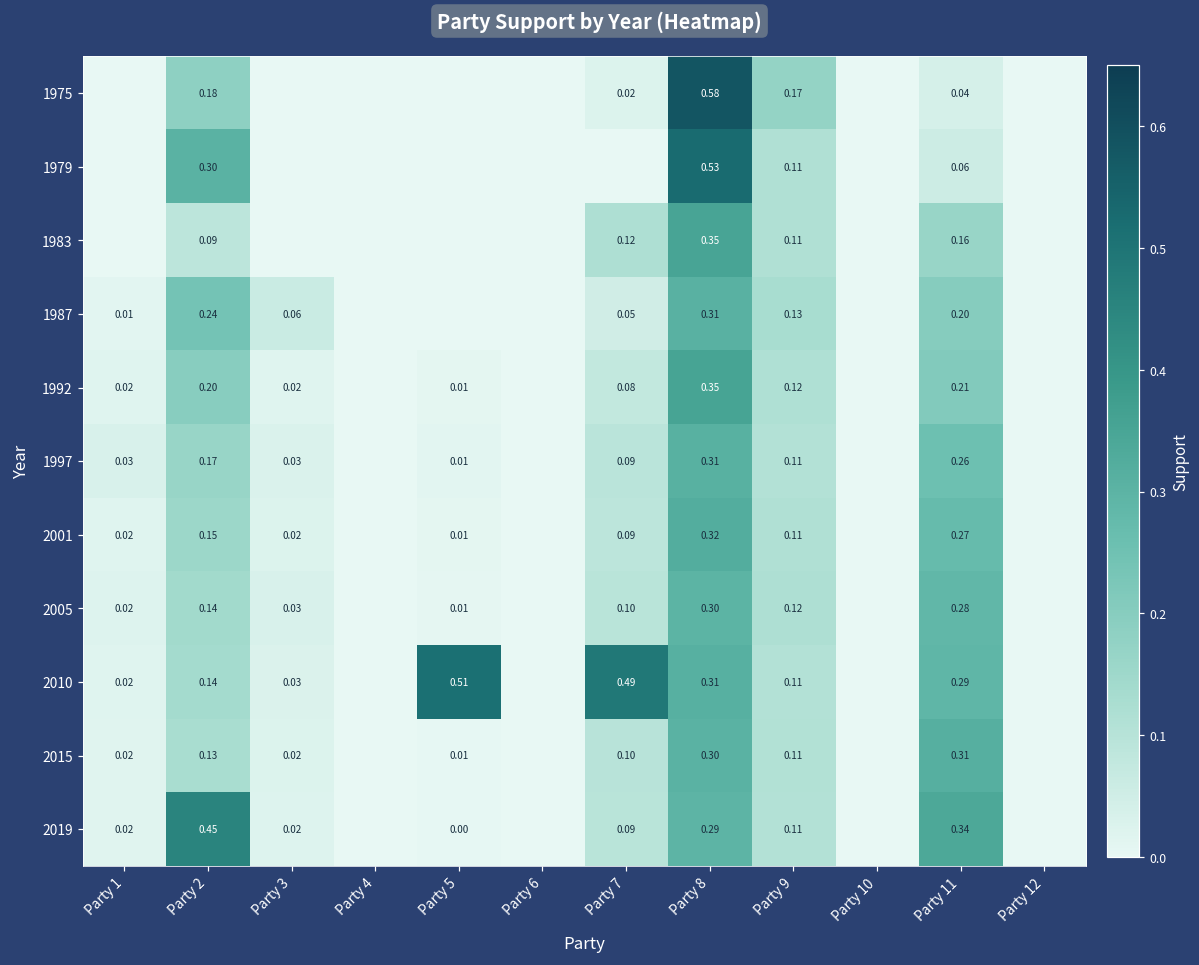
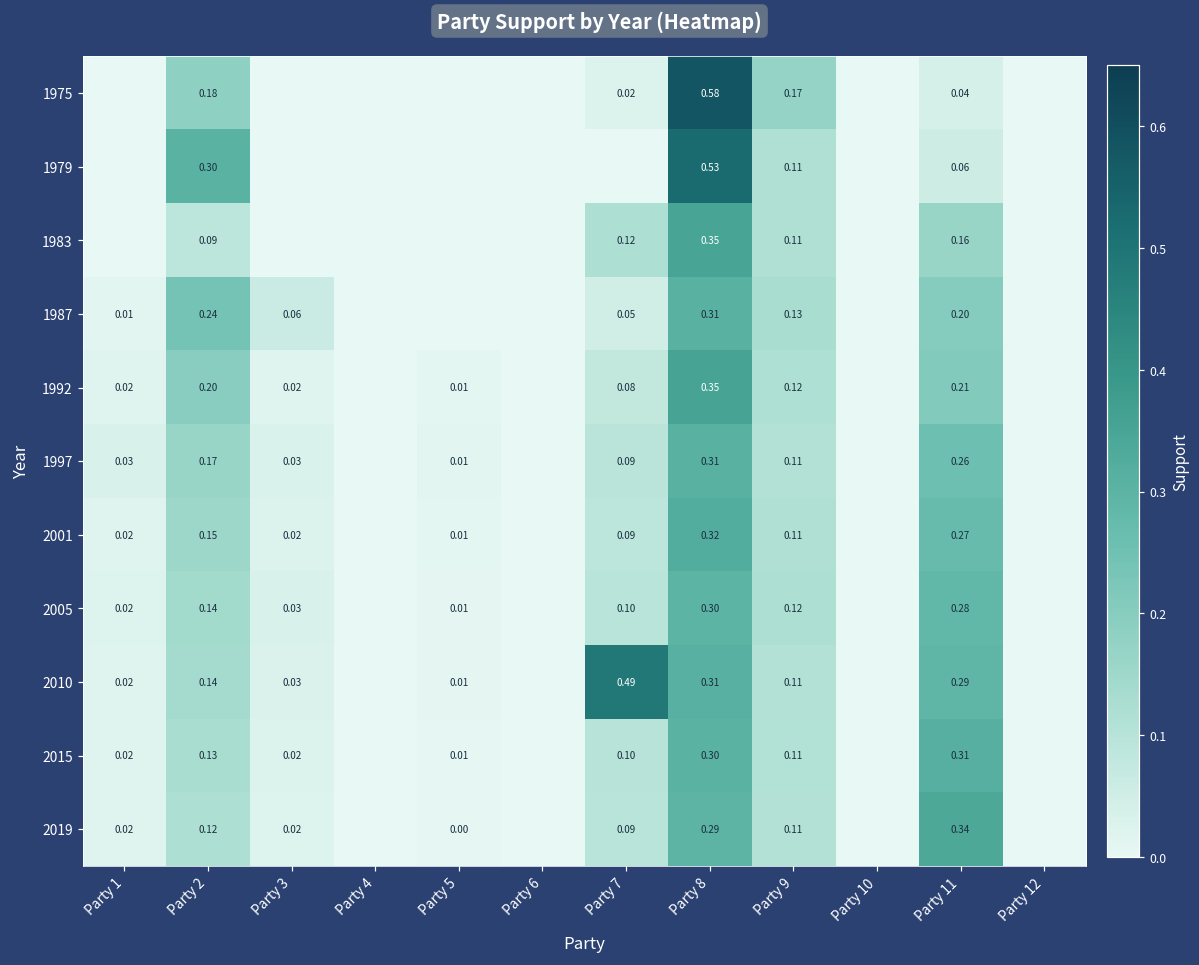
2010, Party 5: 0.51 -> 0.01
2019, Party 2: 0.45 -> 0.12
